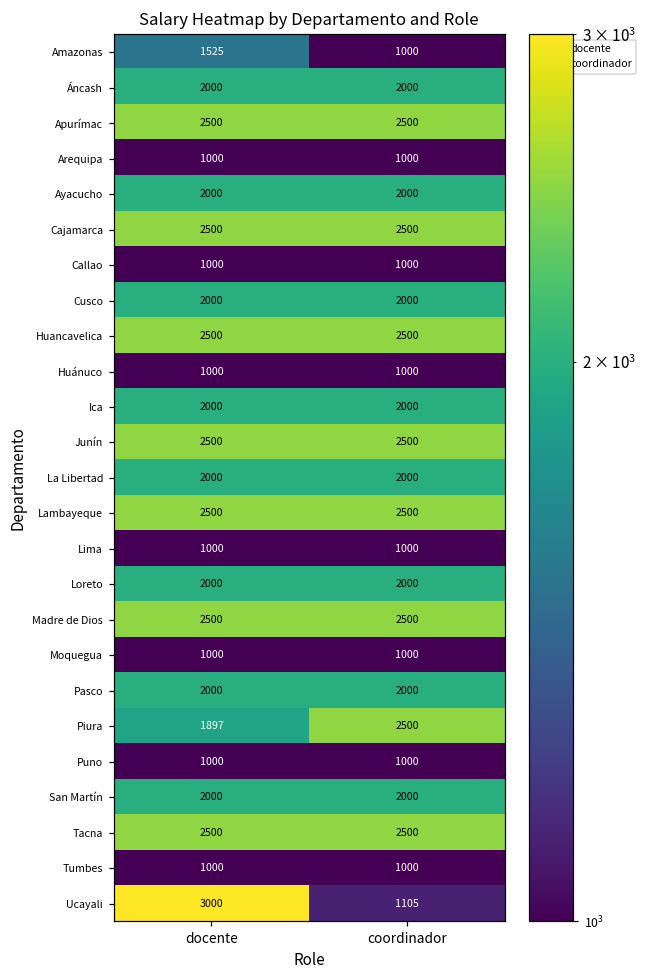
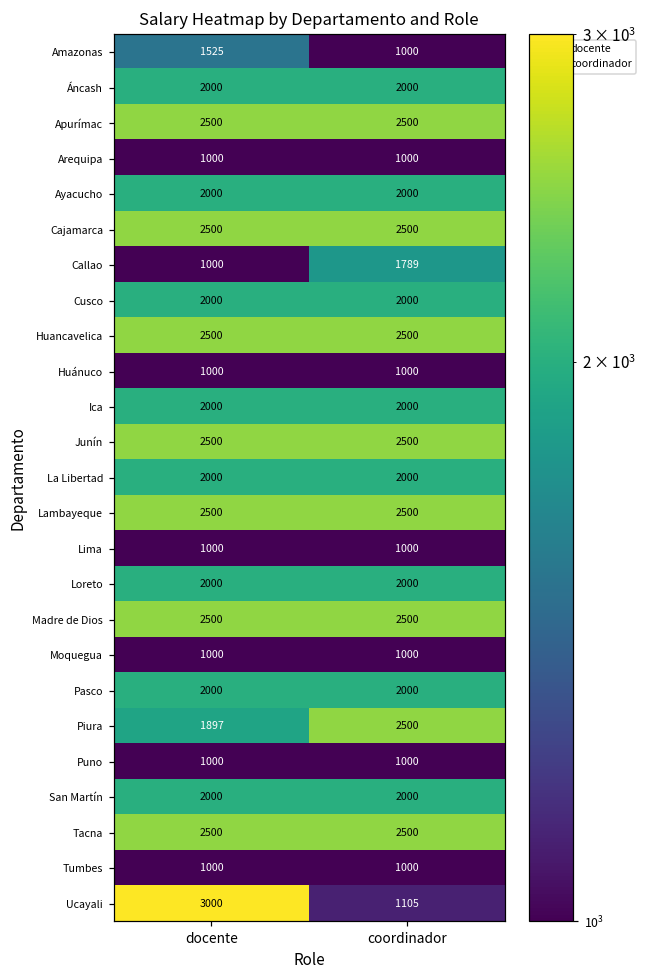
Callao, coordinador: 1000 -> 1789
